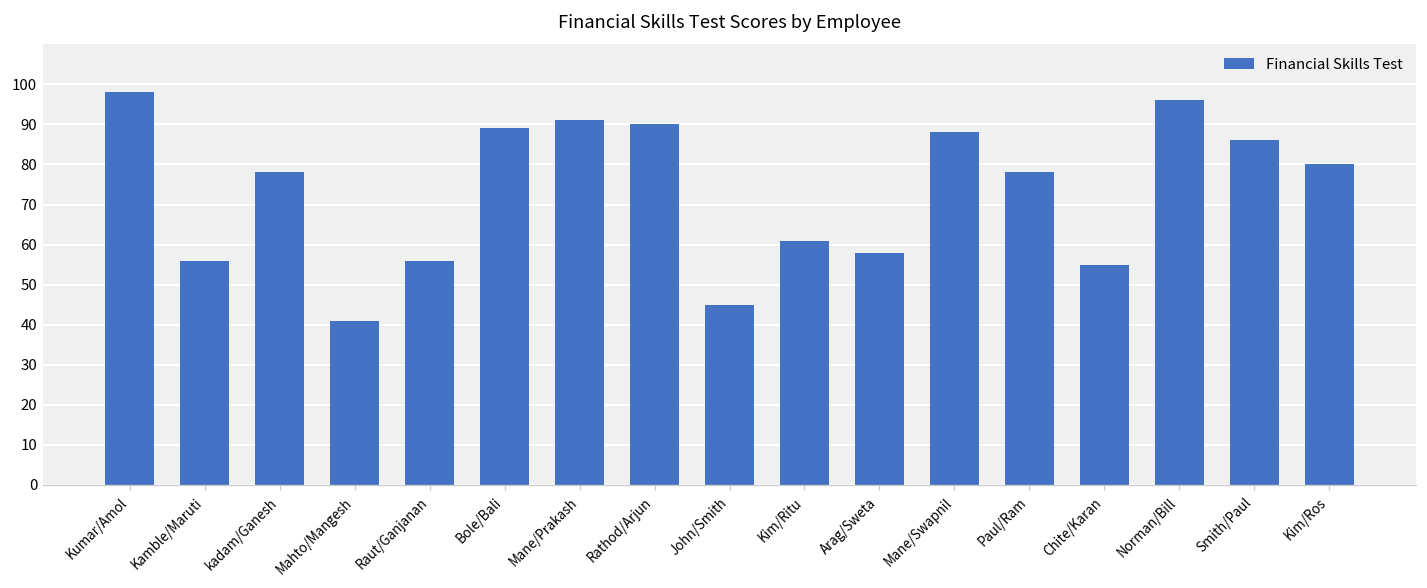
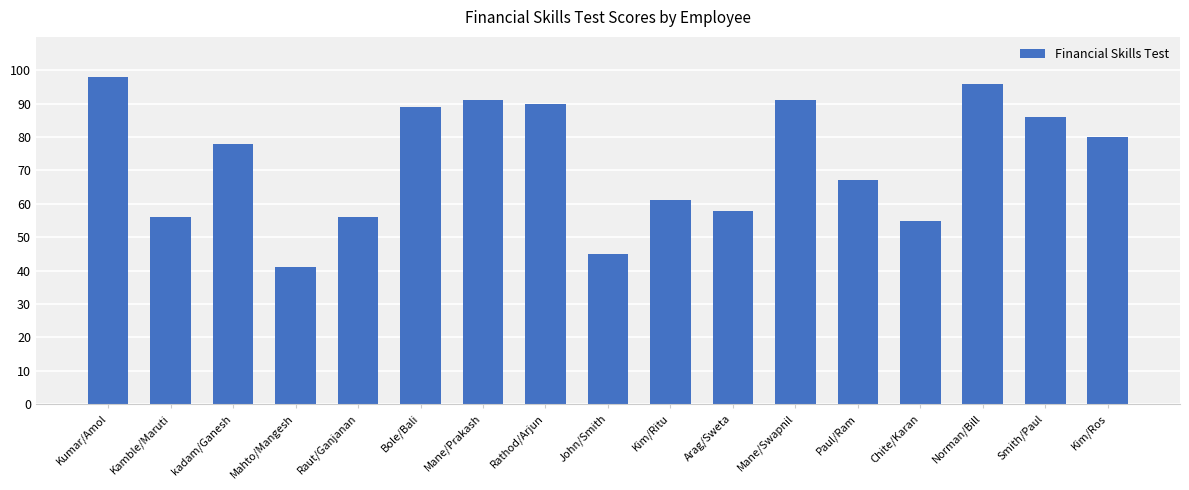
Mane/Swapnil: 88 -> 91
Paul/Ram: 78 -> 67
